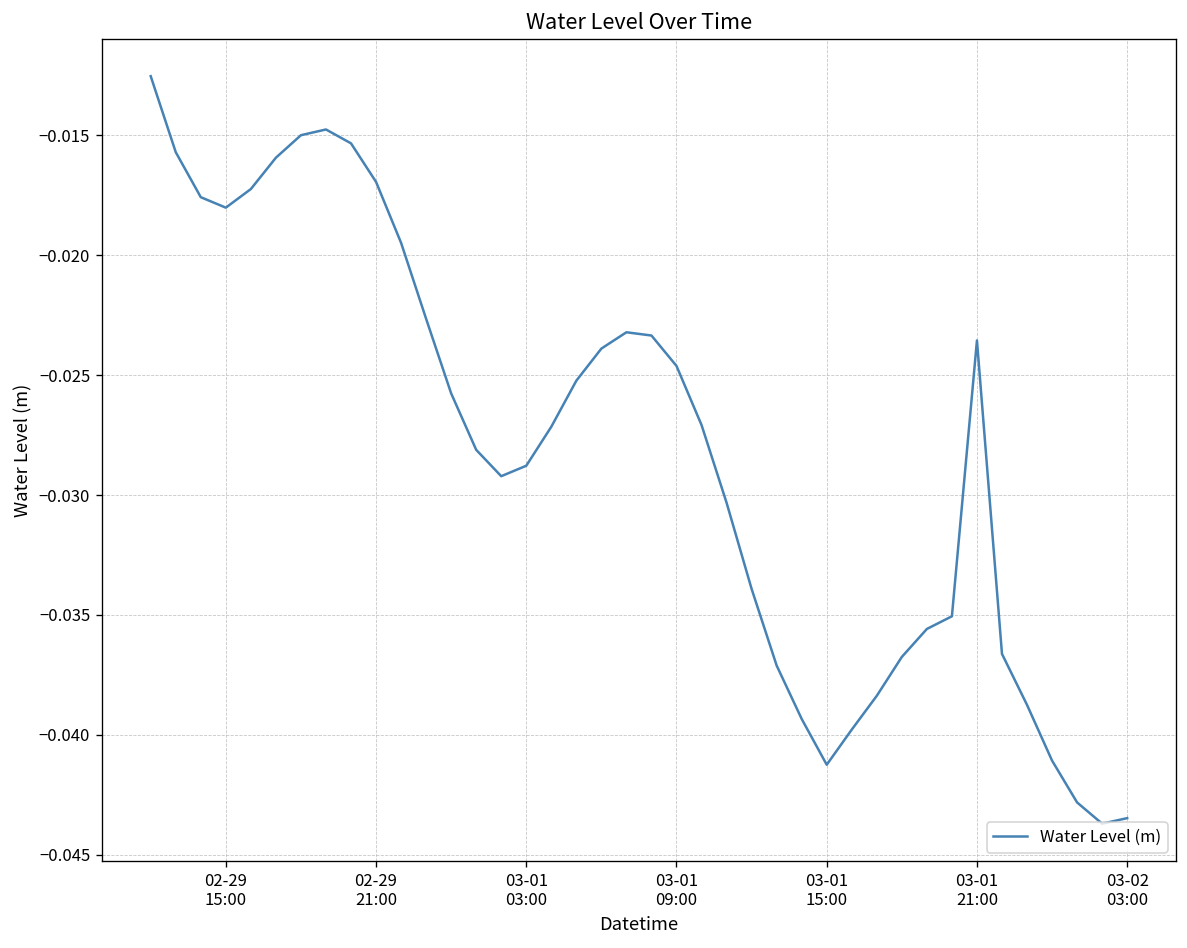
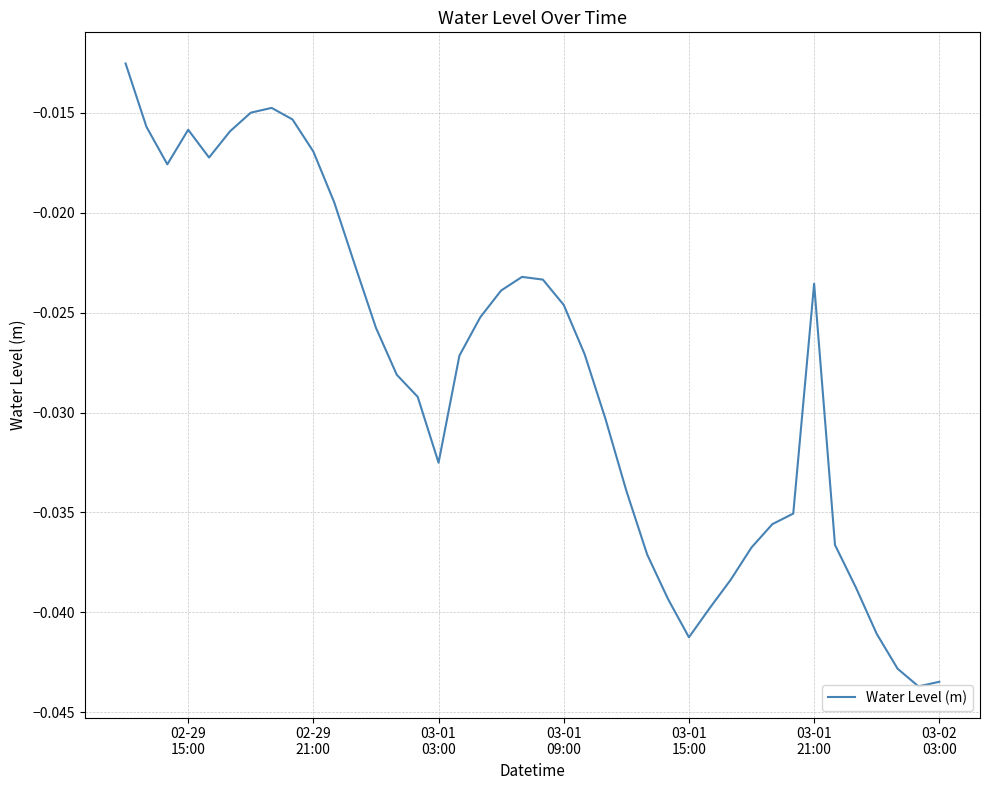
02-29 15:00: -0.0180 -> -0.0158
03-01 03:00: -0.0288 -> -0.0325
